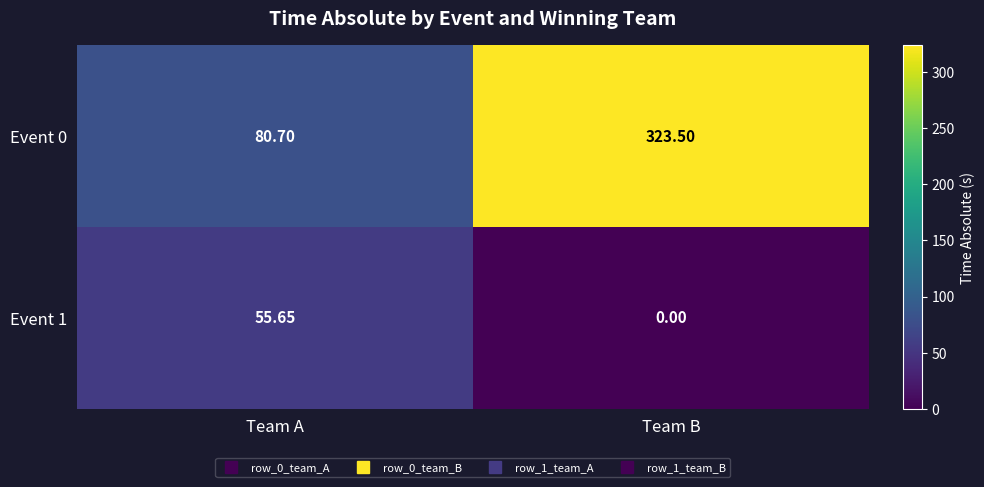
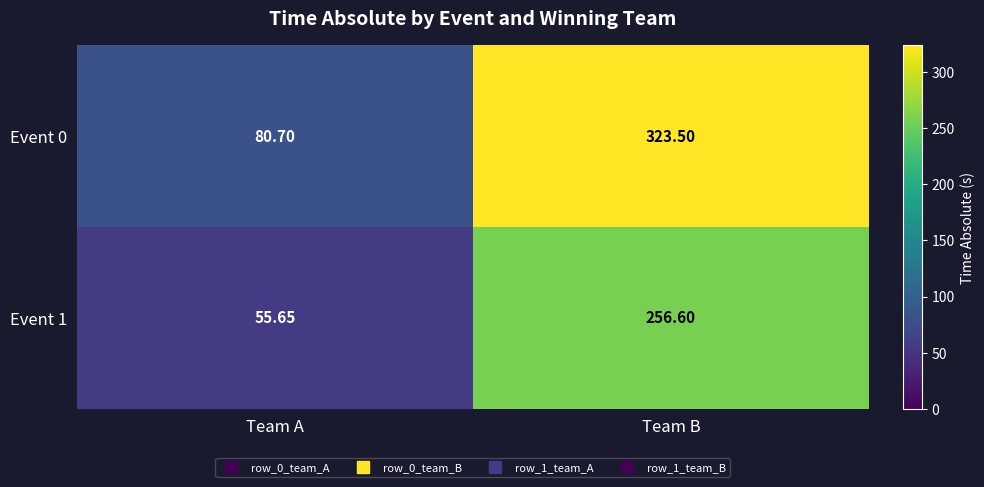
Event 1, Team B: 0.00 -> 256.60
